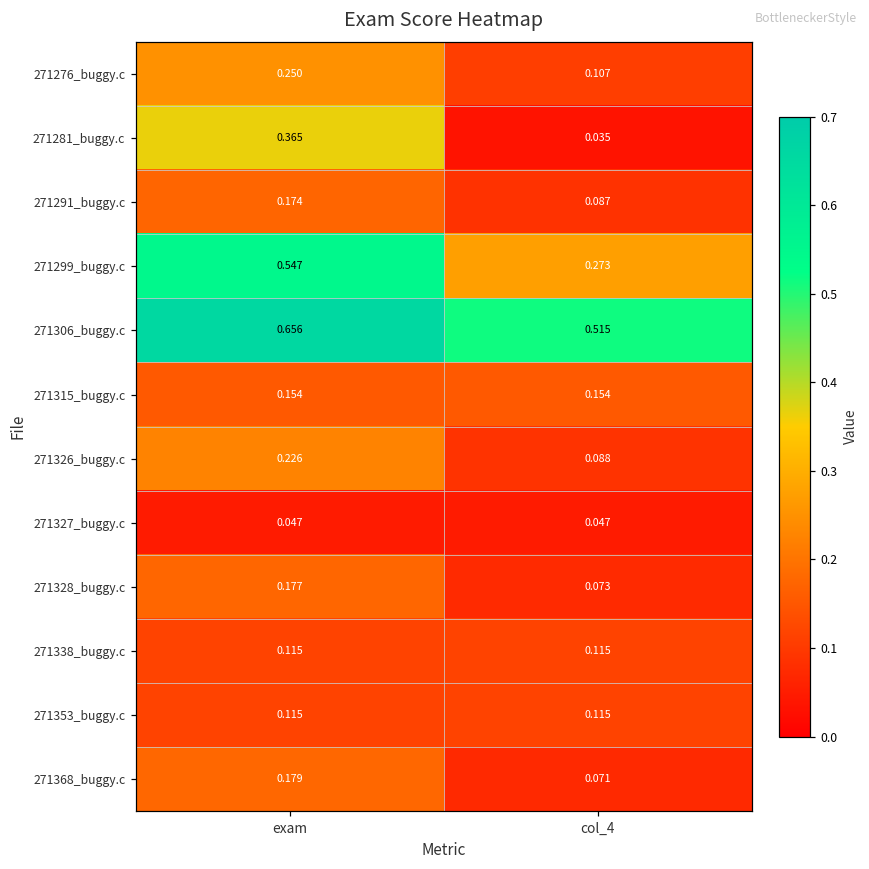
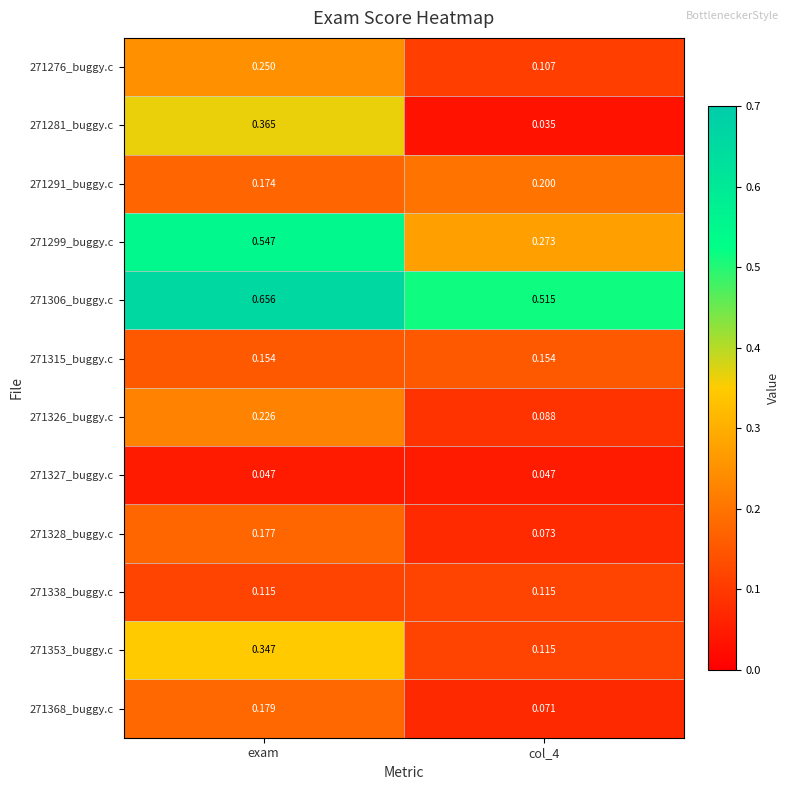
271291_buggy.c, col_4: 0.087 -> 0.200
271353_buggy.c, exam: 0.115 -> 0.347
